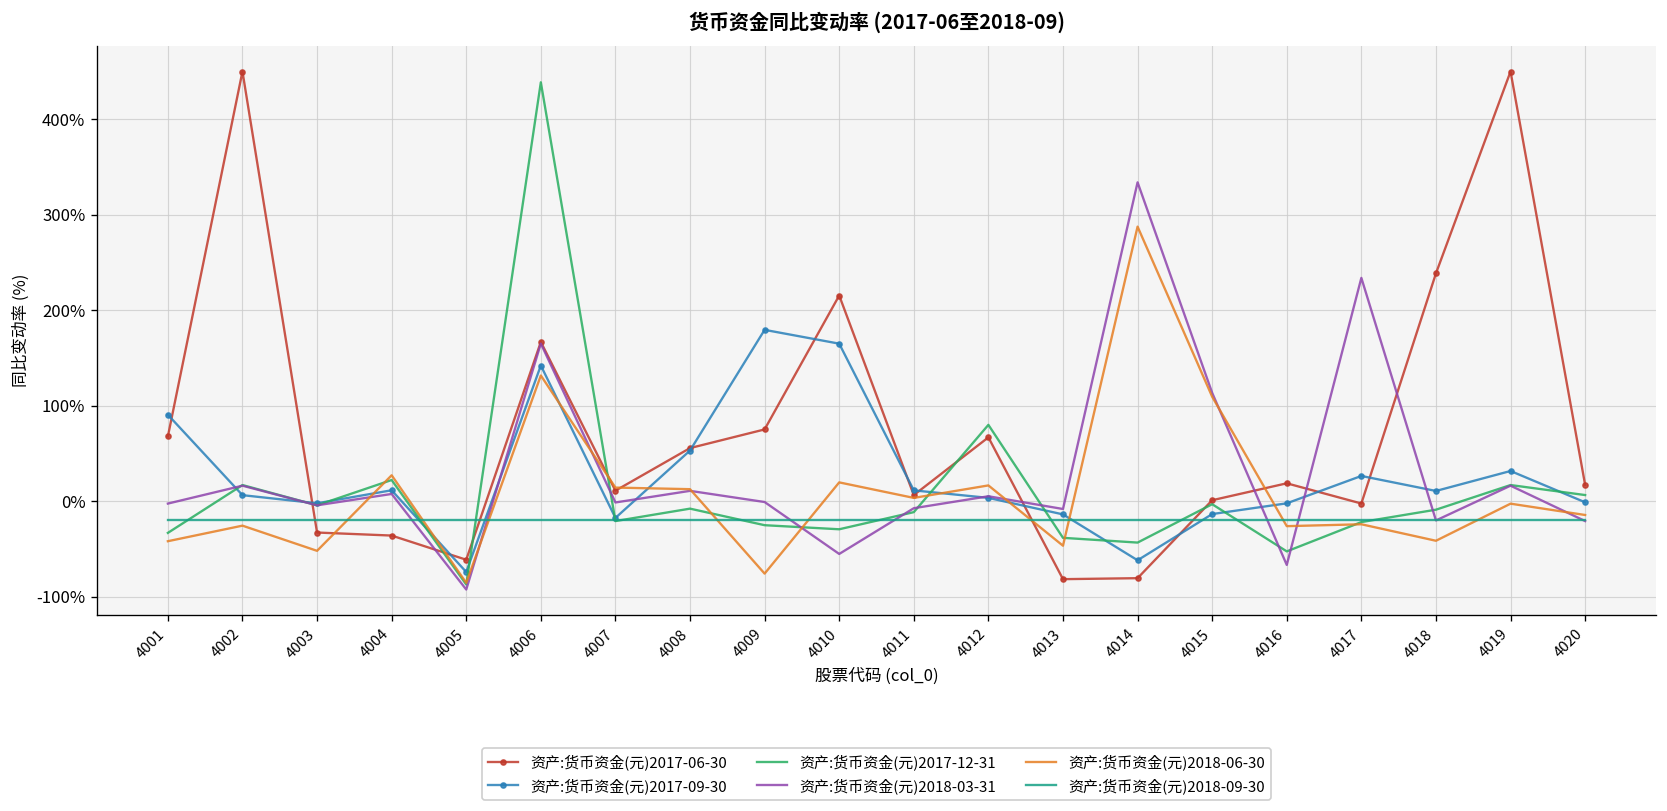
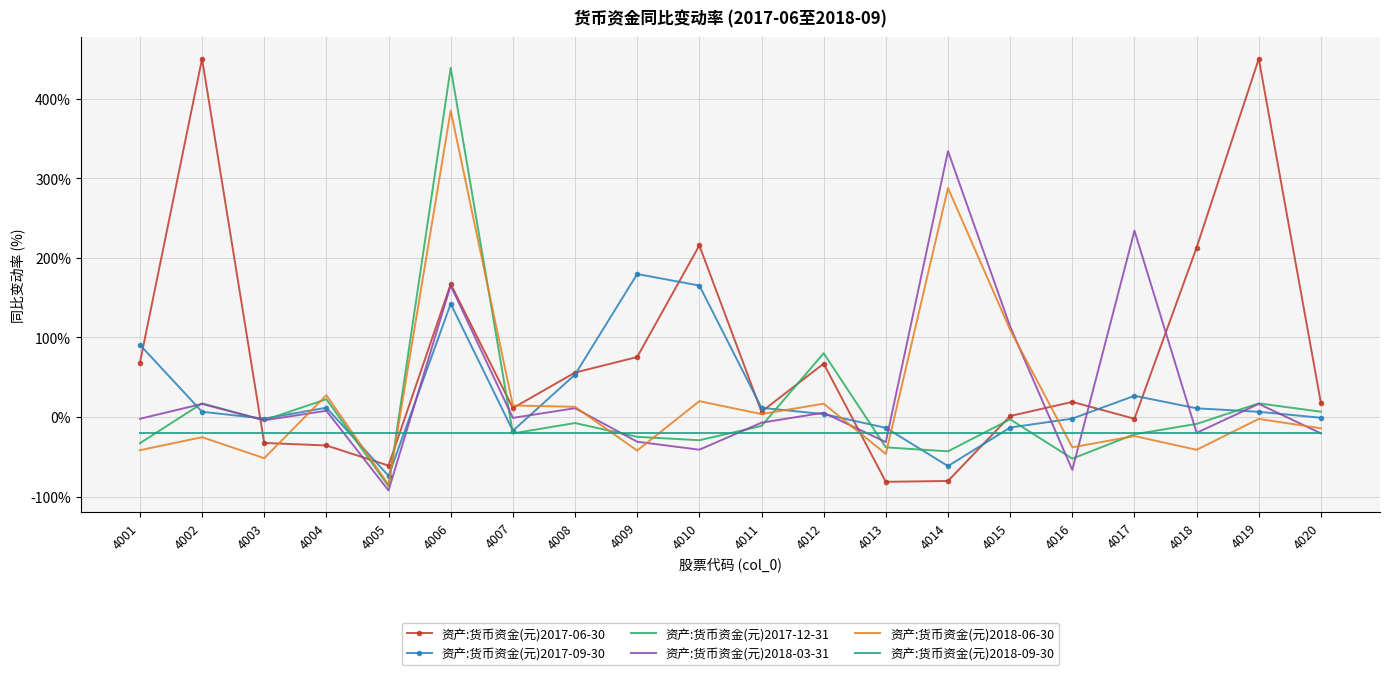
资产:货币资金(元)2018-06-30, 4006: 130% -> 380%
资产:货币资金(元)2018-03-31, 4009: 0% -> -30%
资产:货币资金(元)2018-06-30, 4009: -80% -> -40%
资产:货币资金(元)2018-03-31, 4010: -60% -> -40%
资产:货币资金(元)2018-03-31, 4013: -10% -> -30%
资产:货币资金(元)2018-06-30, 4016: -30% -> -40%
资产:货币资金(元)2017-06-30, 4018: 240% -> 210%
资产:货币资金(元)2017-09-30, 4019: 30% -> 10%
